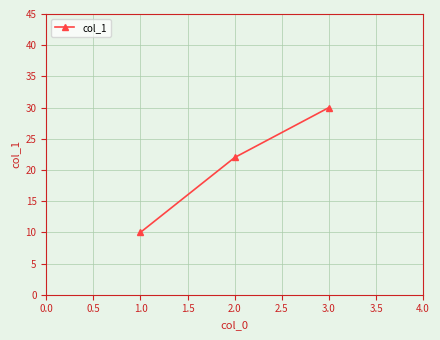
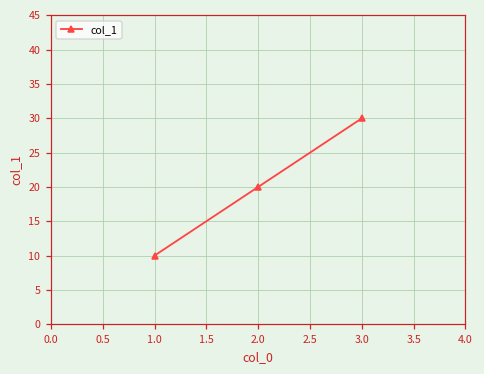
2.0: 22 -> 20
